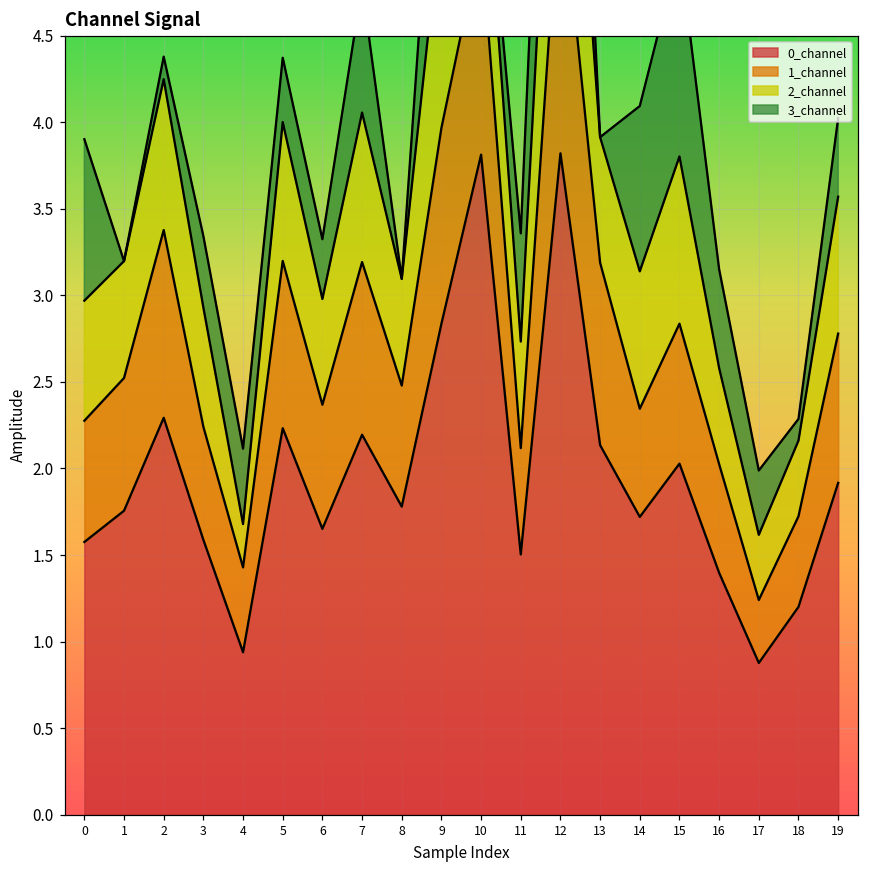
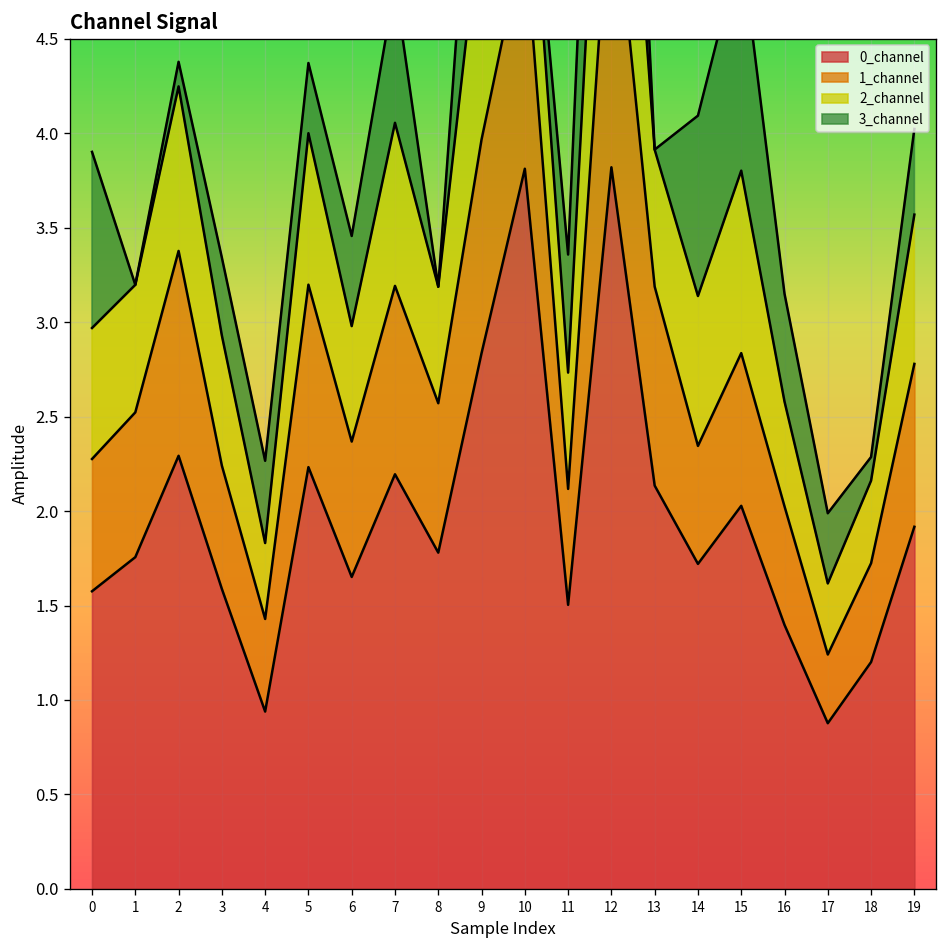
2_channel, 4: 0.25 -> 0.40
3_channel, 6: 0.34 -> 0.48
1_channel, 8: 0.70 -> 0.79
